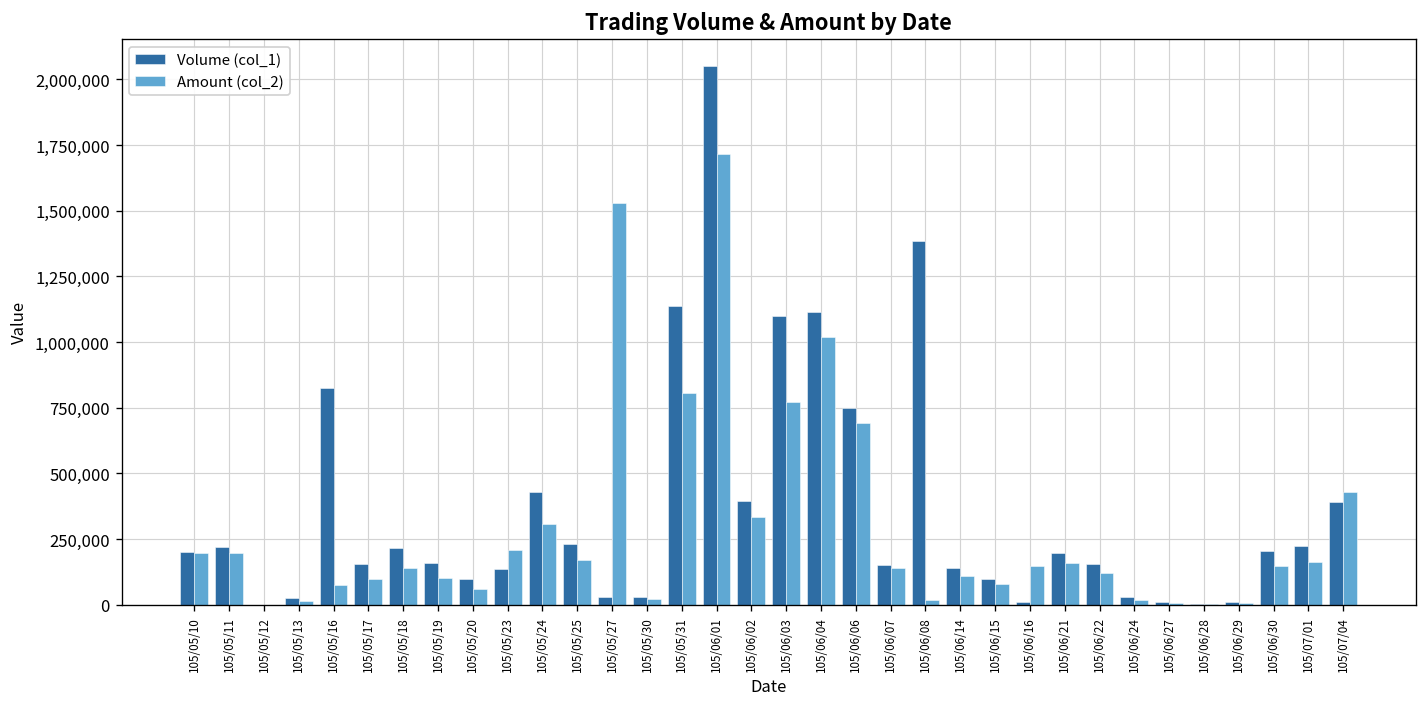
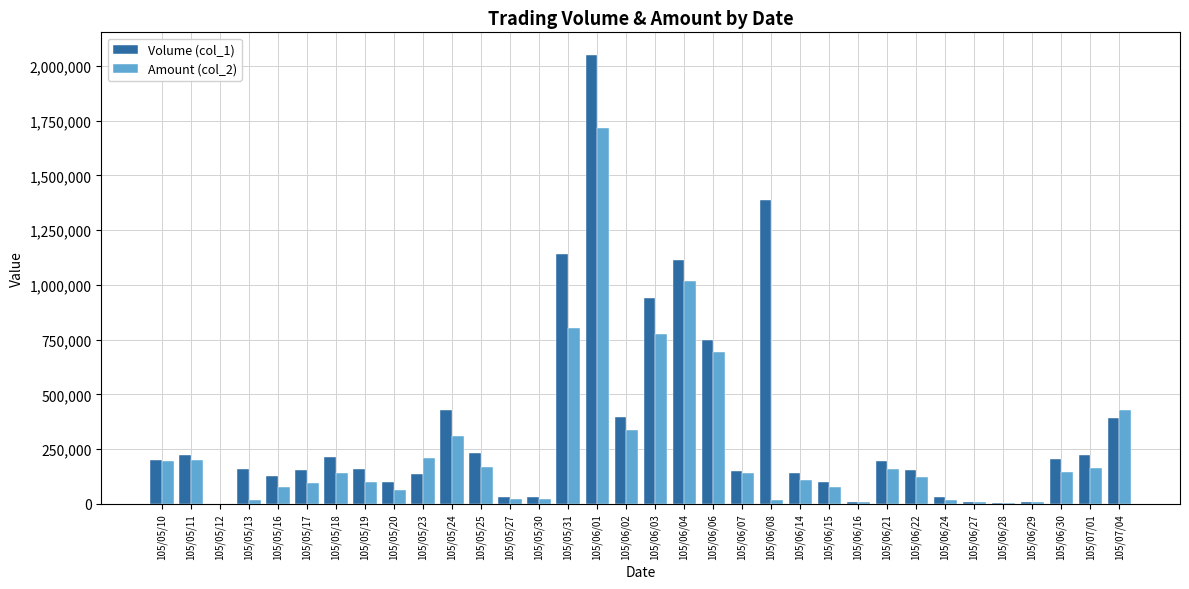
Volume (col_1), 105/05/13: 30,000 -> 160,000
Volume (col_1), 105/05/16: 830,000 -> 130,000
Amount (col_2), 105/05/27: 1,530,000 -> 20,000
Volume (col_1), 105/06/03: 1,100,000 -> 940,000
Amount (col_2), 105/06/16: 150,000 -> 10,000
